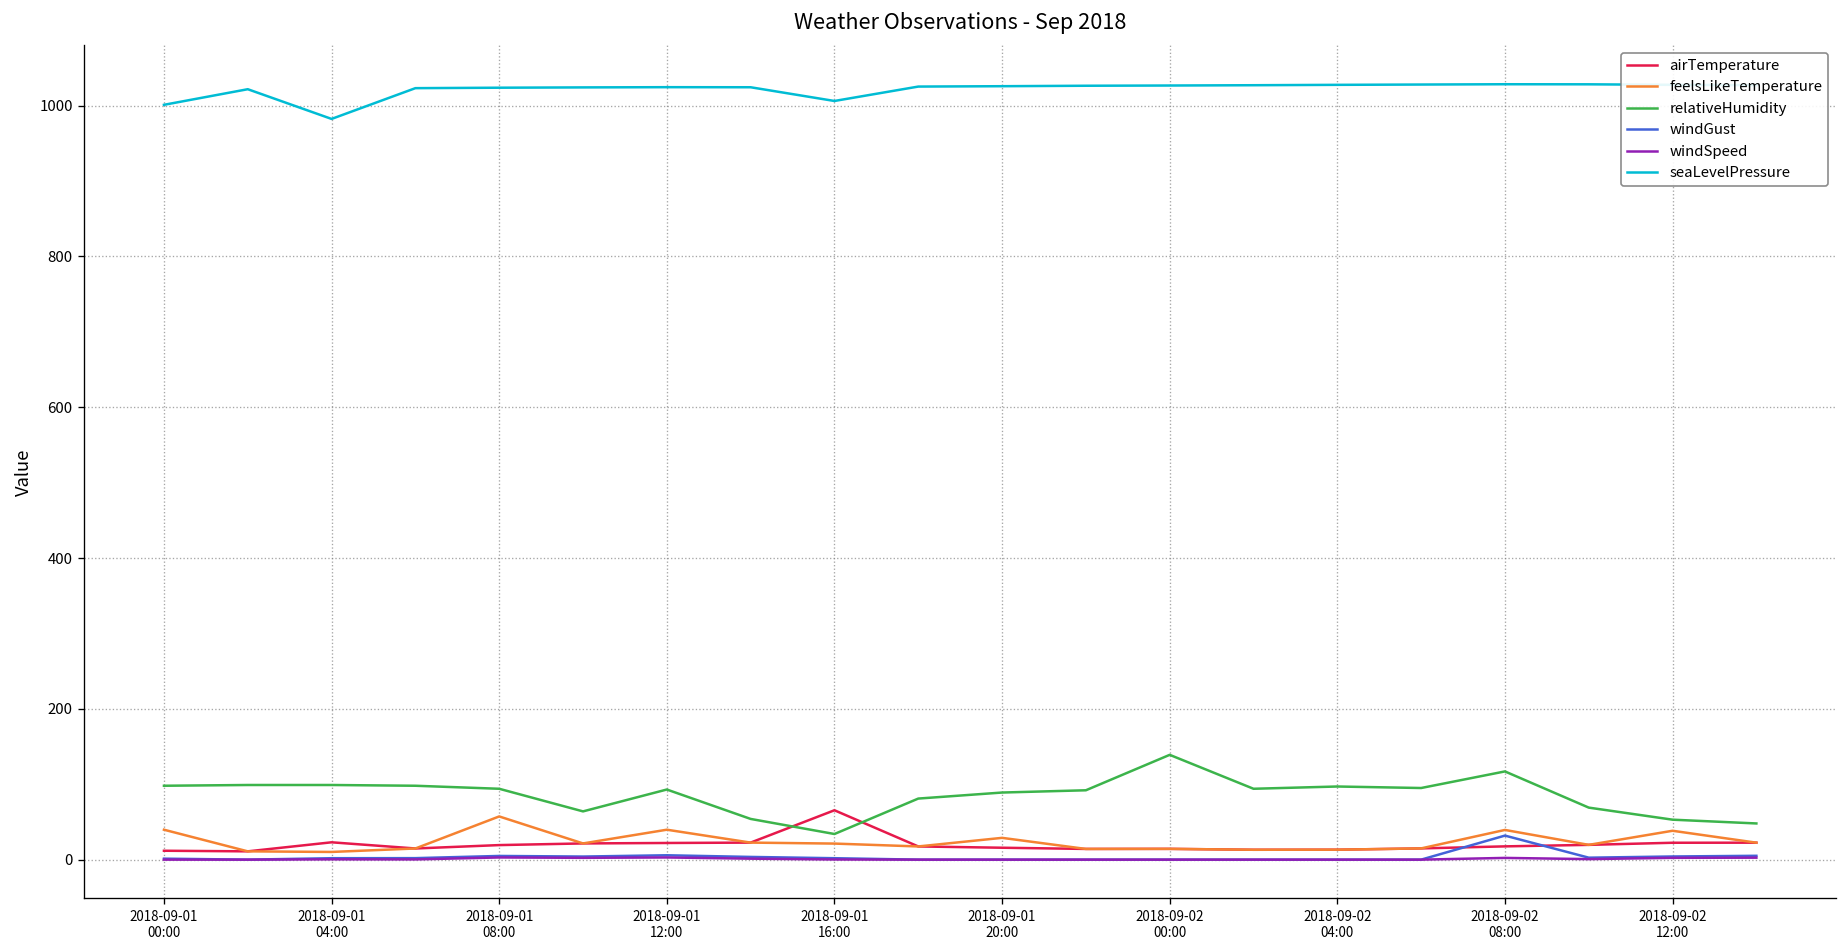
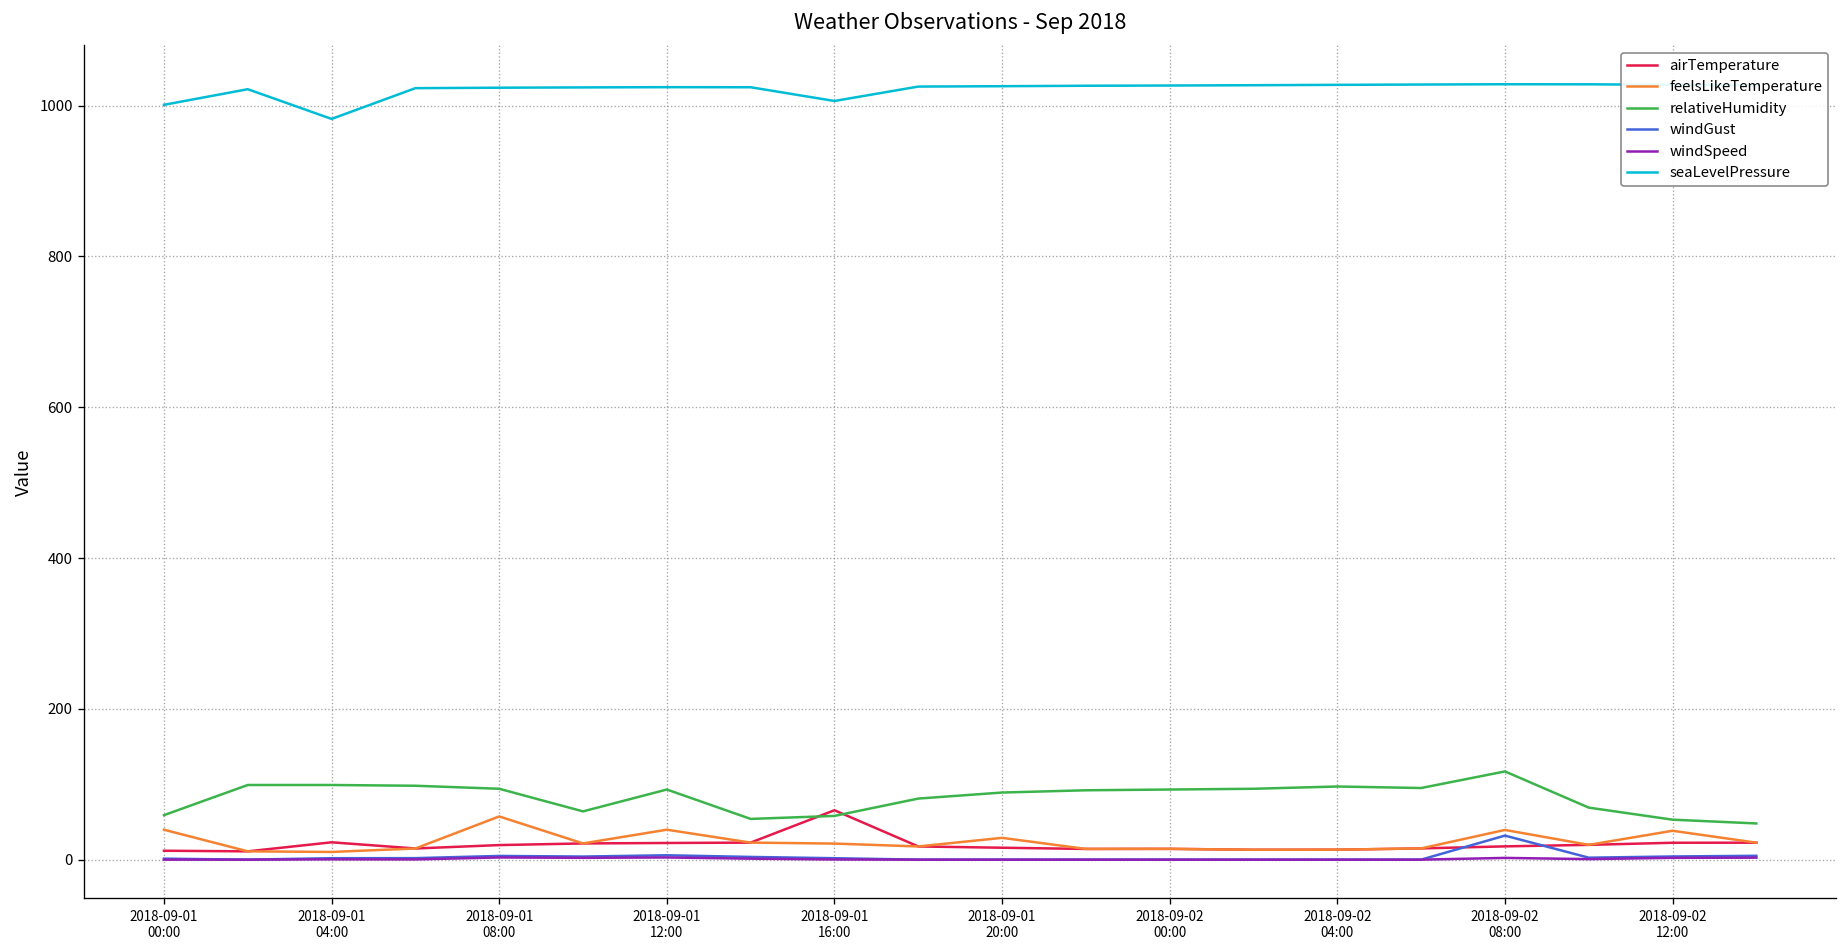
relativeHumidity, 2018-09-01 00:00: 100 -> 60
relativeHumidity, 2018-09-01 16:00: 30 -> 60
relativeHumidity, 2018-09-02 00:00: 140 -> 90
